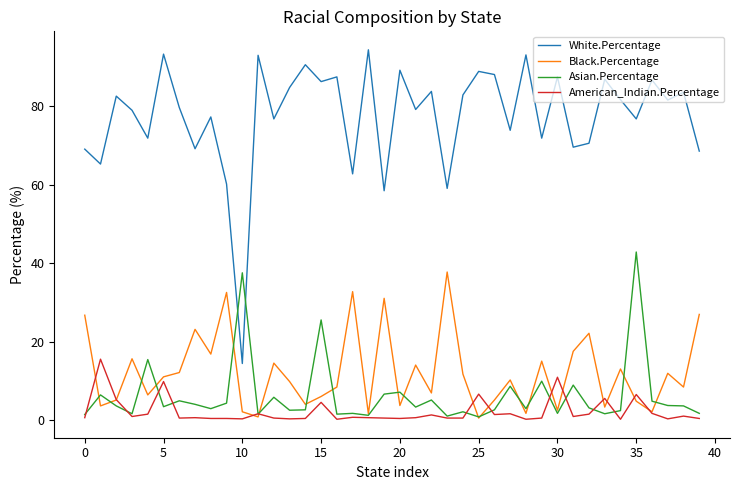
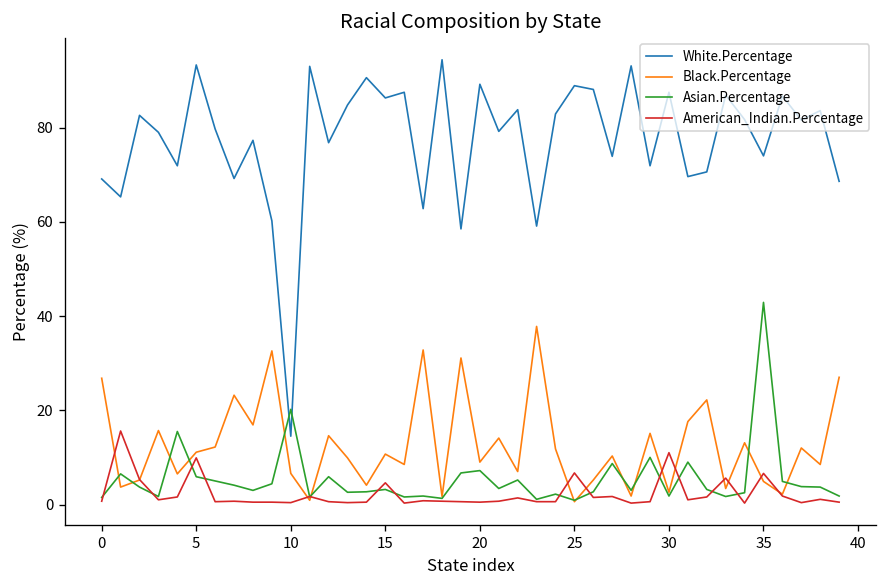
Asian.Percentage, 5: 4 -> 6
Black.Percentage, 10: 2 -> 7
Asian.Percentage, 10: 38 -> 20
Black.Percentage, 15: 6 -> 11
Asian.Percentage, 15: 26 -> 3
Black.Percentage, 20: 4 -> 9
White.Percentage, 35: 77 -> 74
